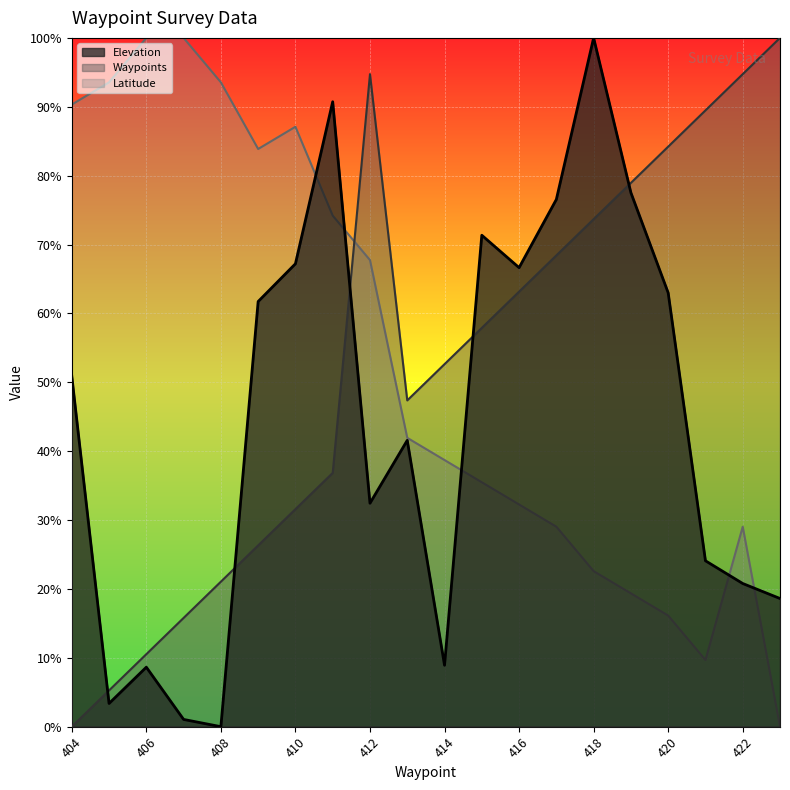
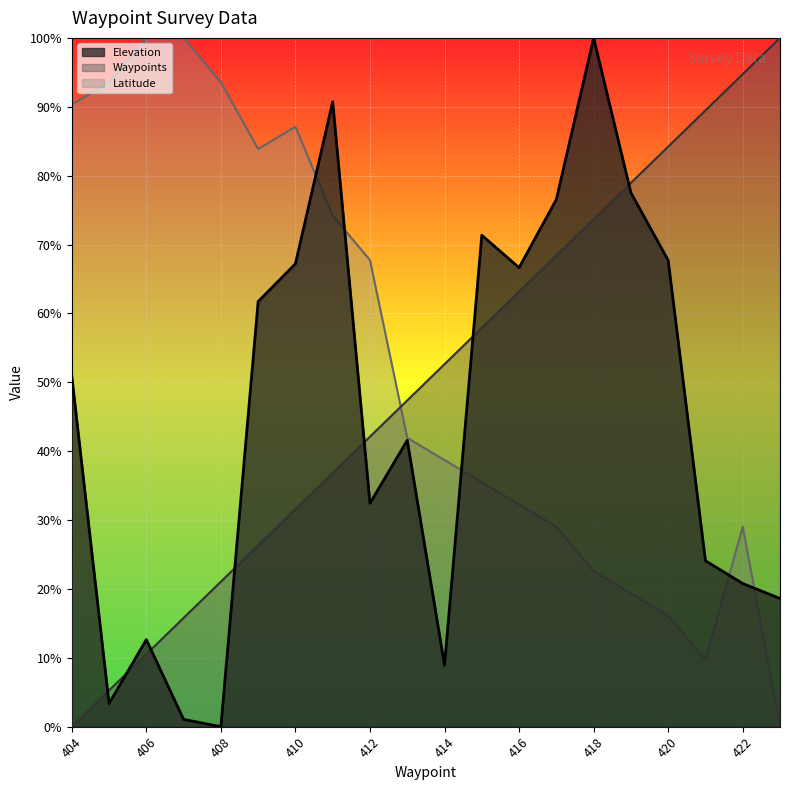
Elevation, 406: 9% -> 13%
Waypoints, 412: 95% -> 42%
Elevation, 420: 63% -> 68%
